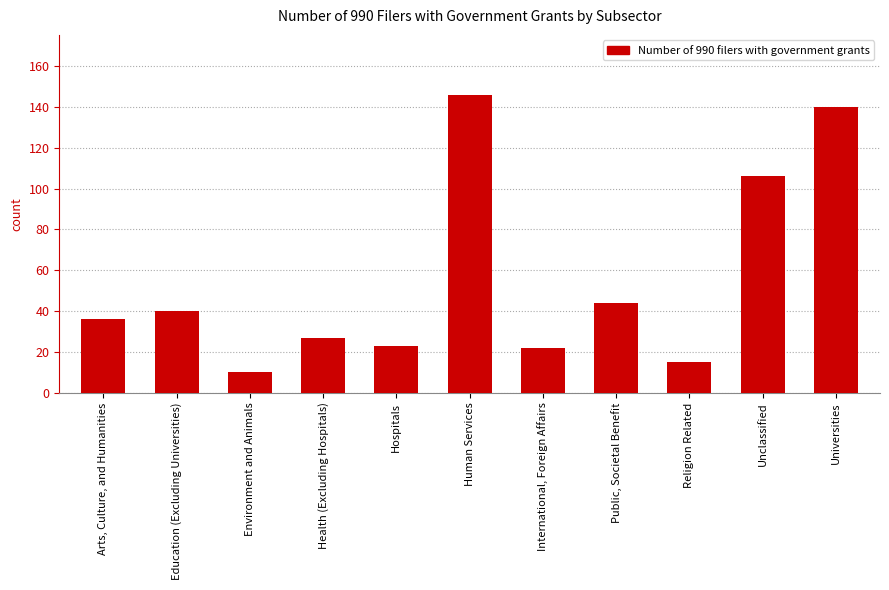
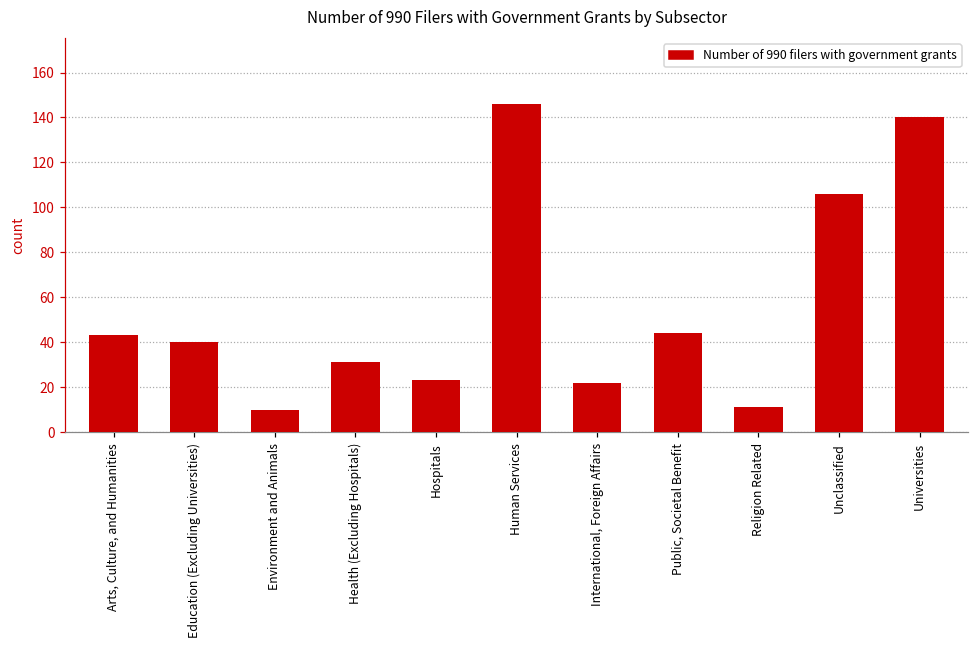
Arts, Culture, and Humanities: 36 -> 43
Health (Excluding Hospitals): 27 -> 31
Religion Related: 15 -> 11
